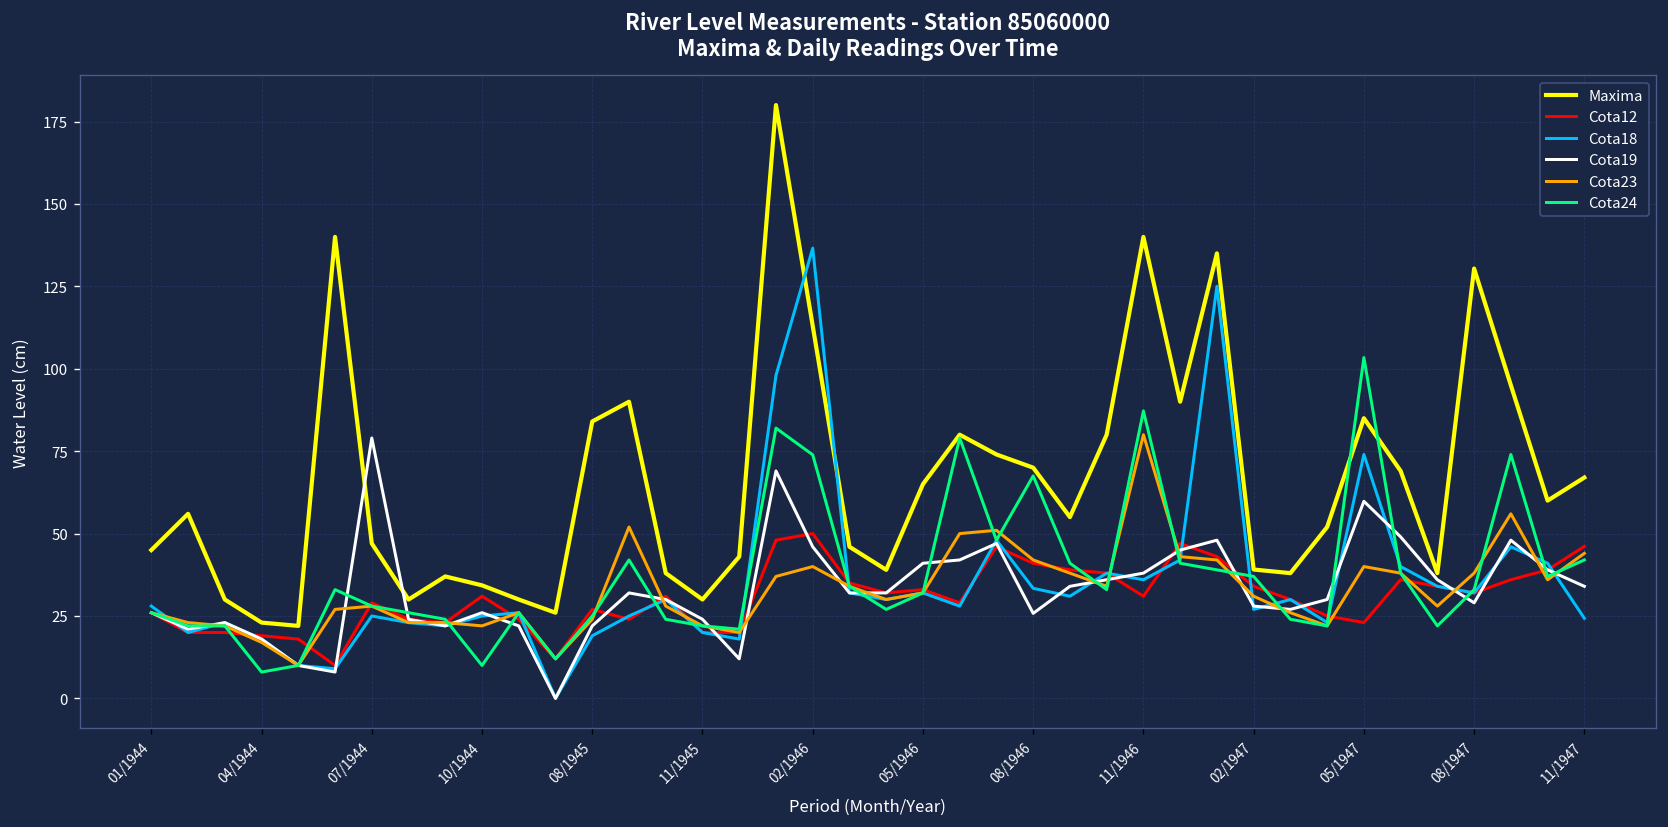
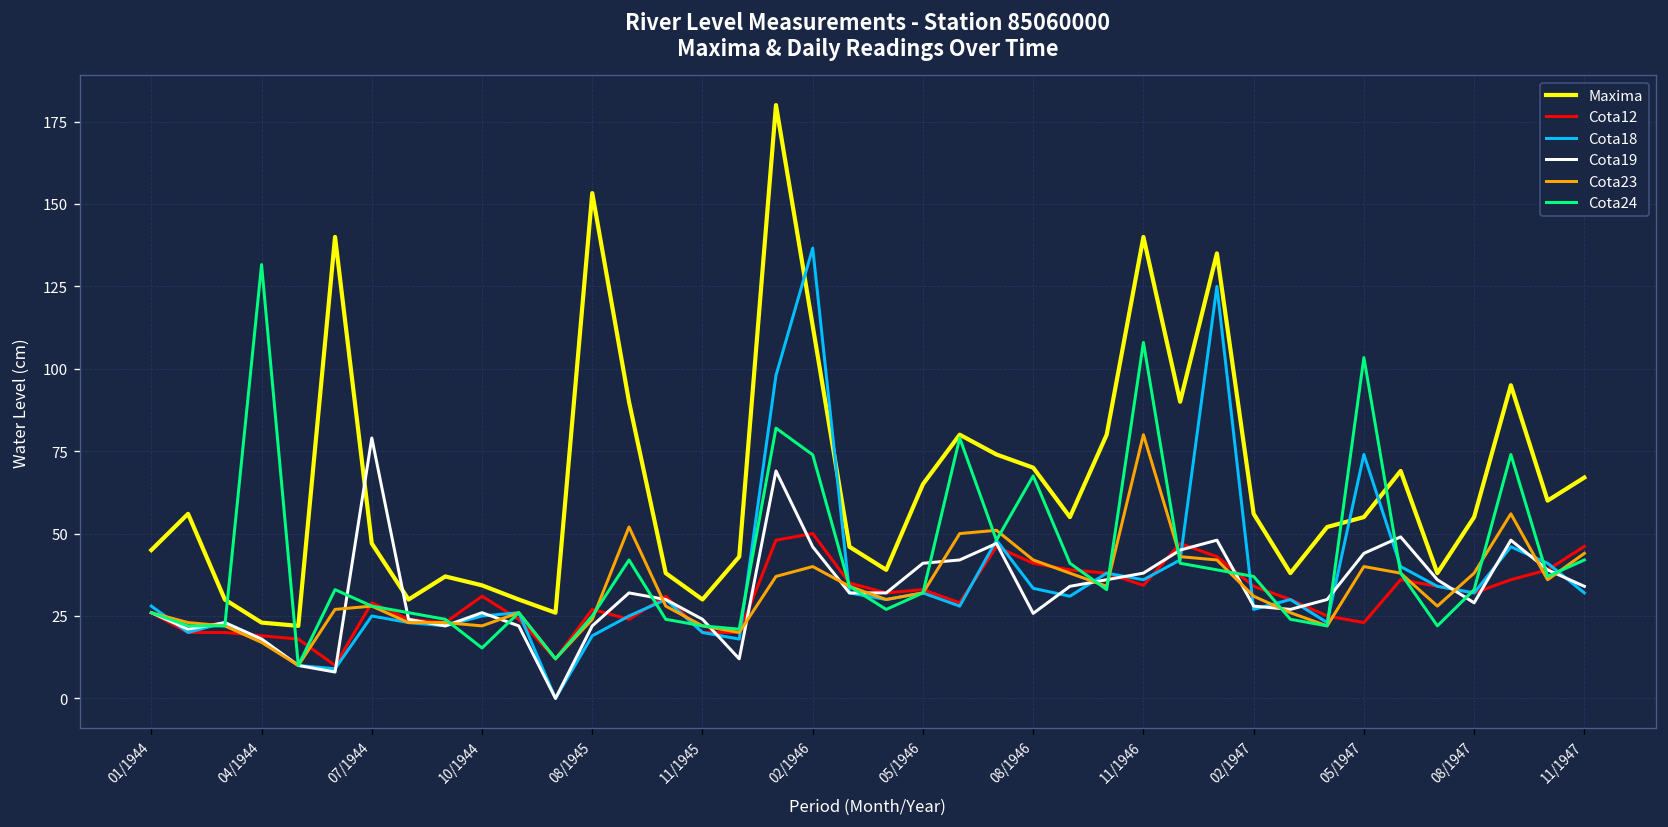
Cota24, 04/1944: 8 -> 132
Cota24, 10/1944: 10 -> 15
Maxima, 08/1945: 84 -> 153
Cota12, 11/1946: 31 -> 34
Cota24, 11/1946: 87 -> 108
Maxima, 02/1947: 39 -> 56
Maxima, 05/1947: 85 -> 55
Cota19, 05/1947: 60 -> 44
Maxima, 08/1947: 130 -> 55
Cota18, 11/1947: 24 -> 32
